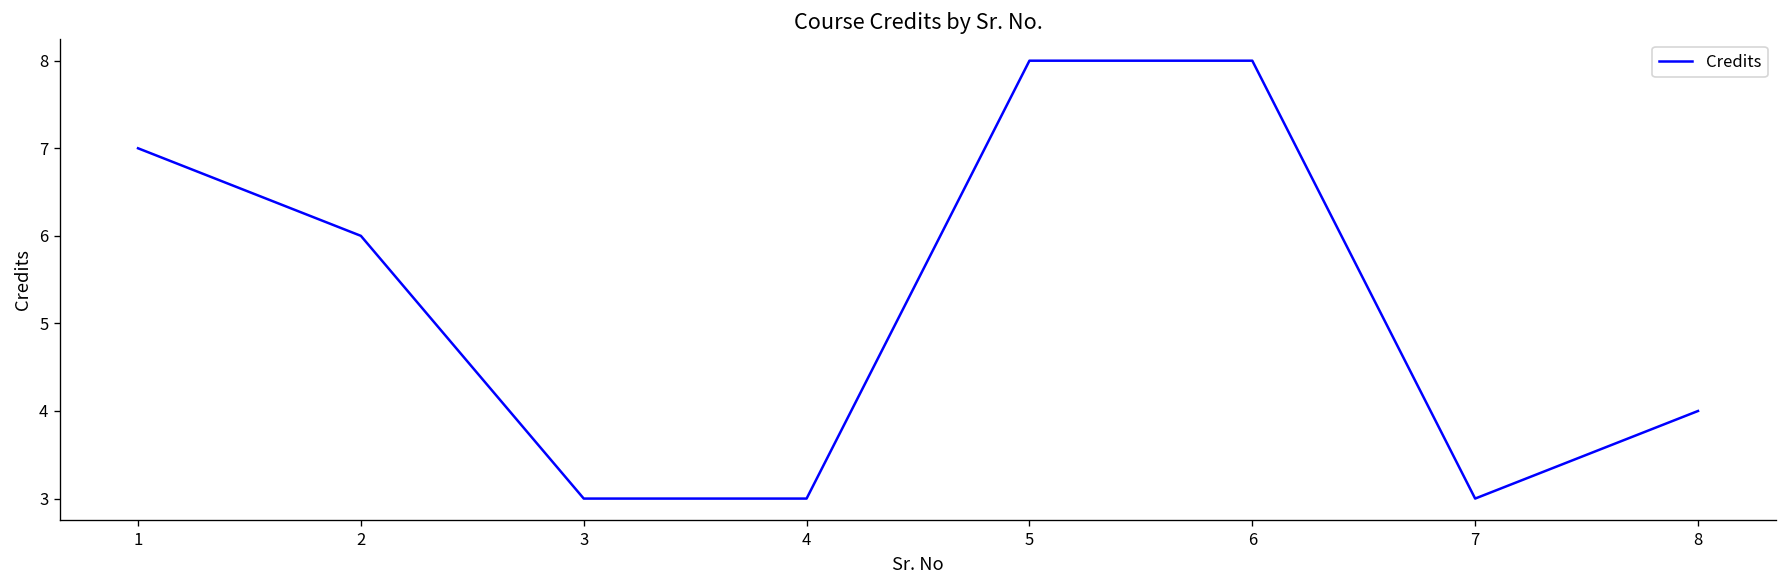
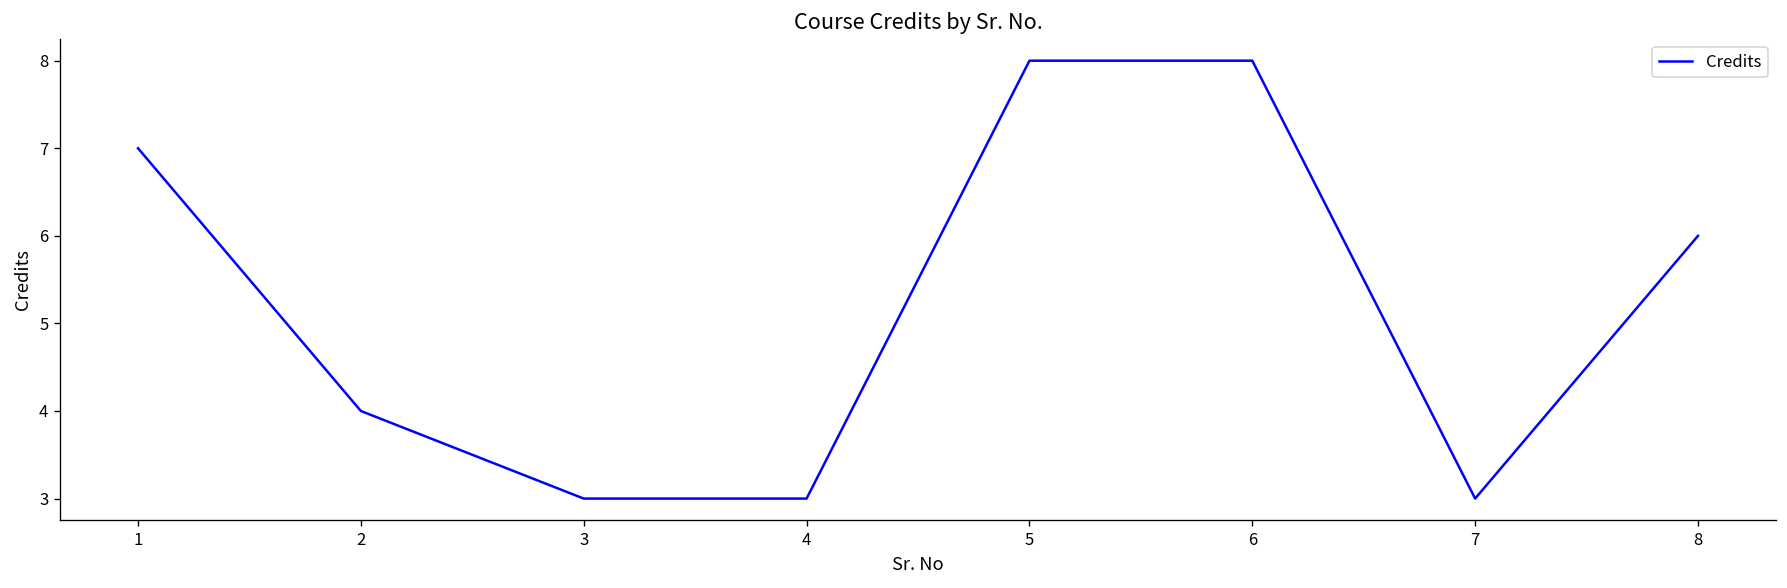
2: 6 -> 4
8: 4 -> 6
